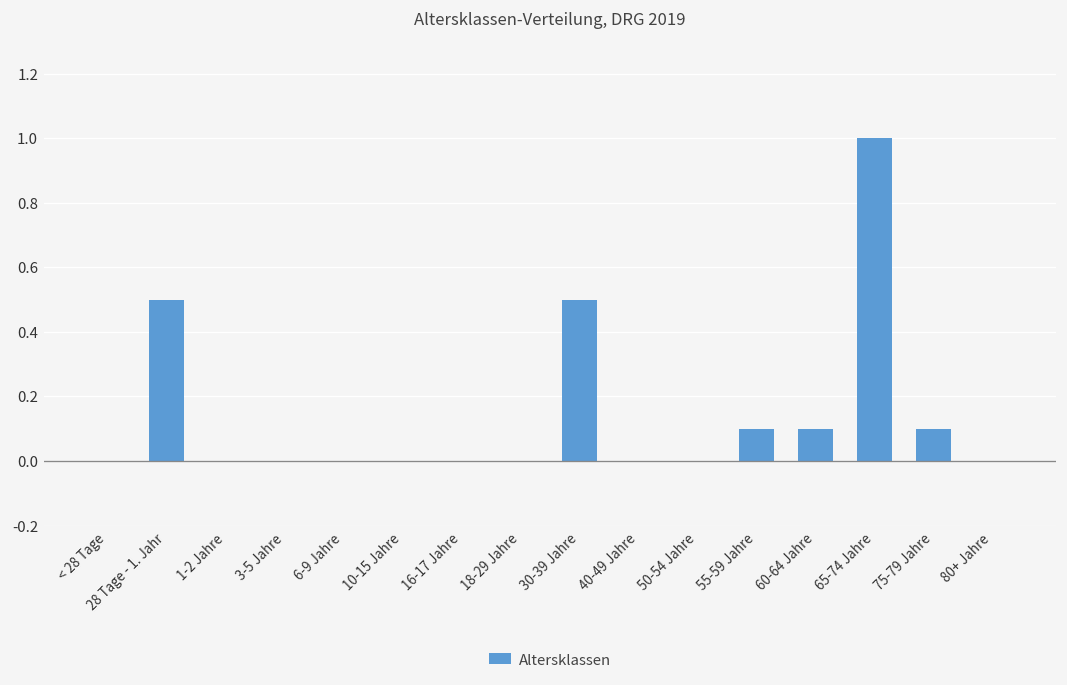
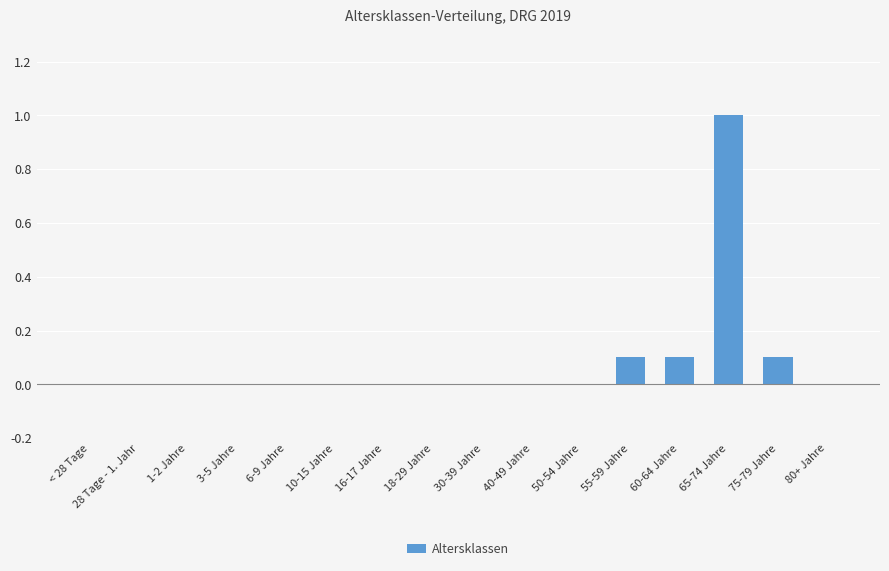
28 Tage - 1. Jahr: 0.5 -> 0.0
30-39 Jahre: 0.5 -> 0.0
